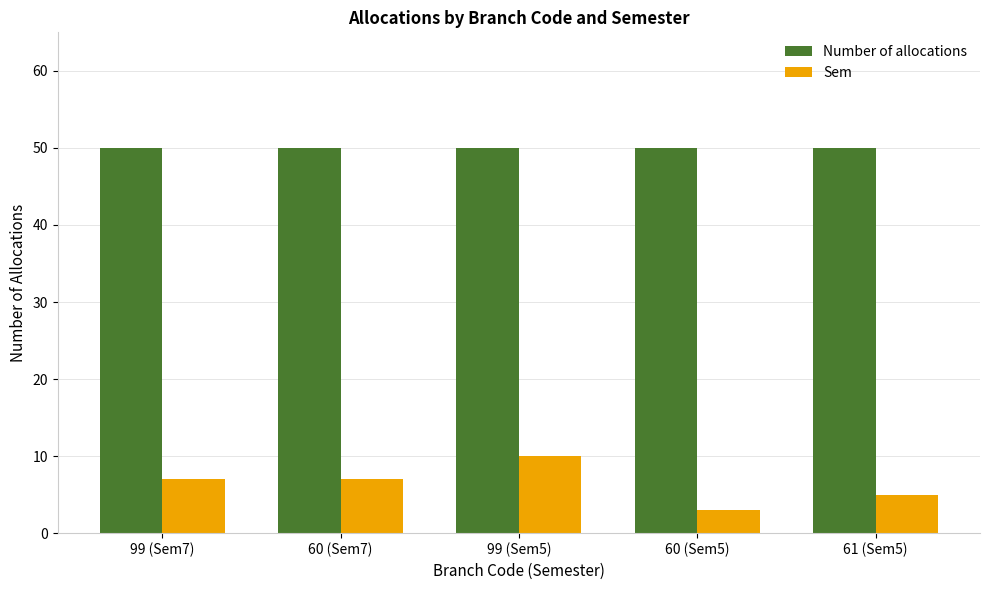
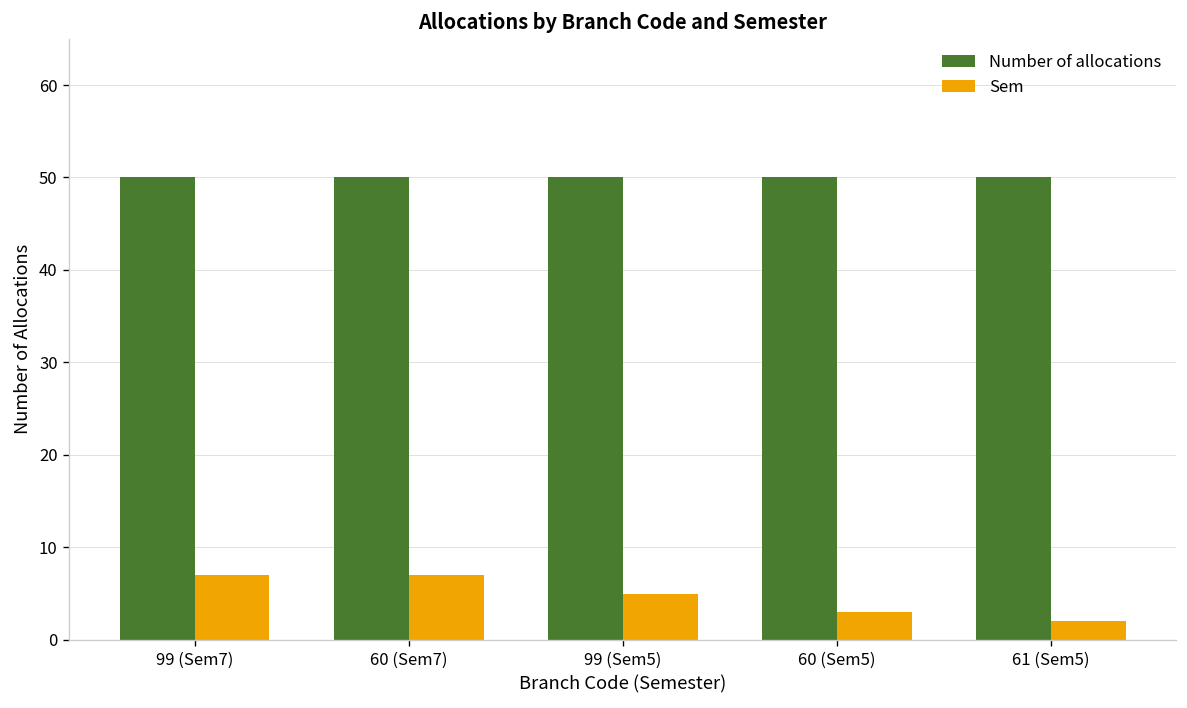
Sem, 99 (Sem5): 10 -> 5
Sem, 61 (Sem5): 5 -> 2
